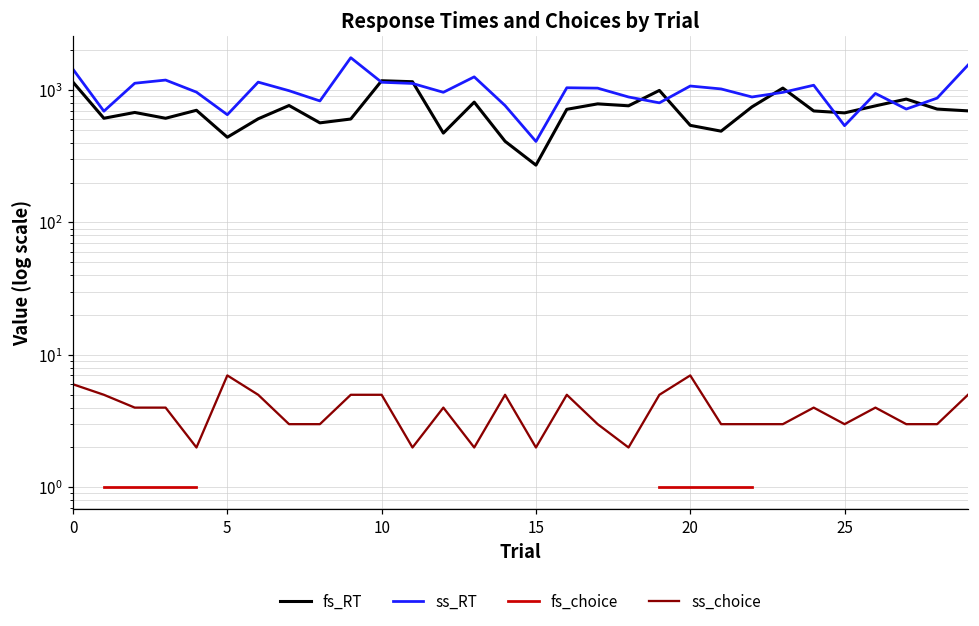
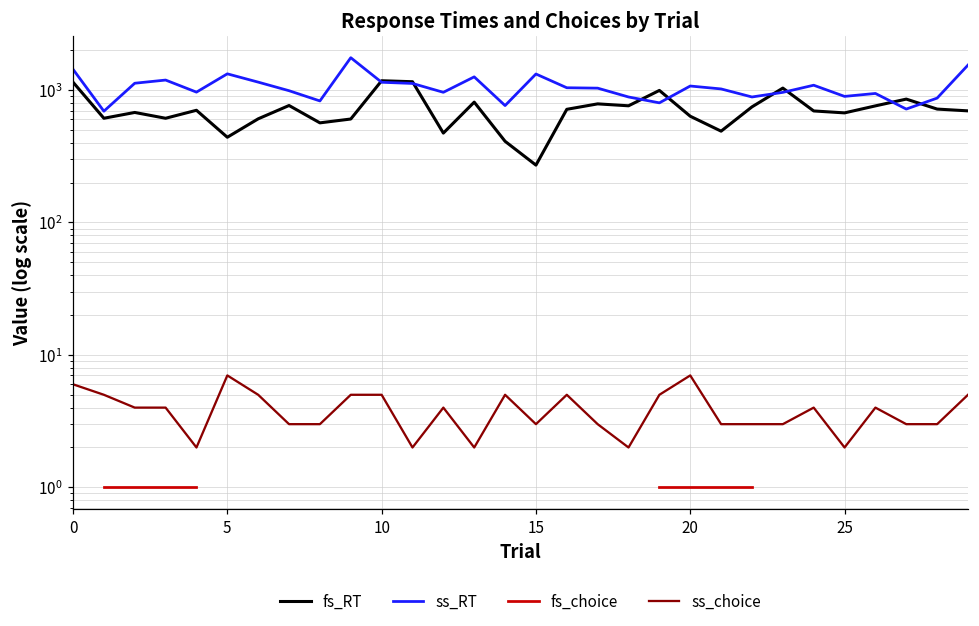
ss_RT, 5: 700 -> 1300
ss_RT, 15: 410 -> 1300
ss_choice, 15: 2 -> 3
fs_RT, 20: 500 -> 600
ss_RT, 25: 500 -> 900
ss_choice, 25: 3 -> 2
